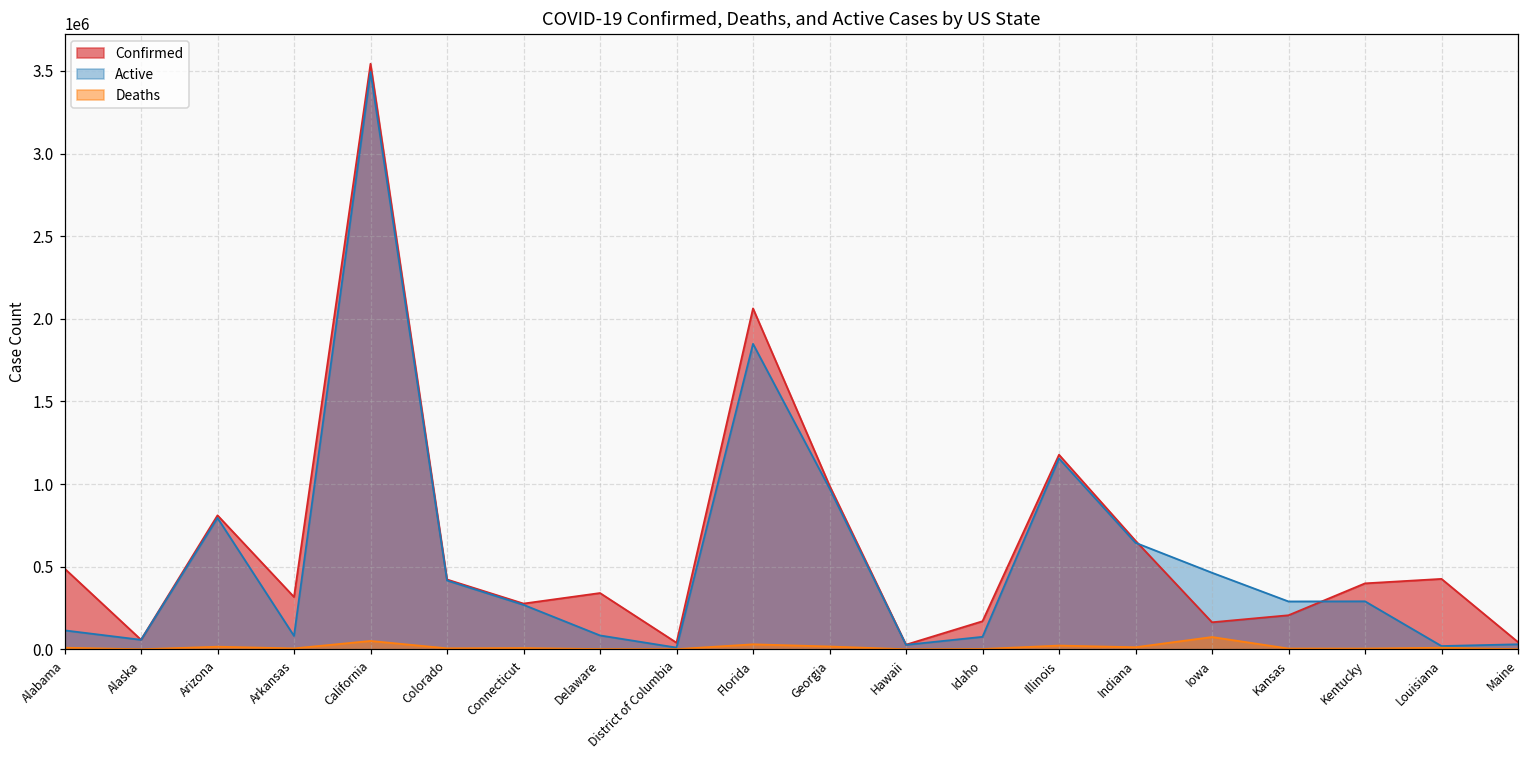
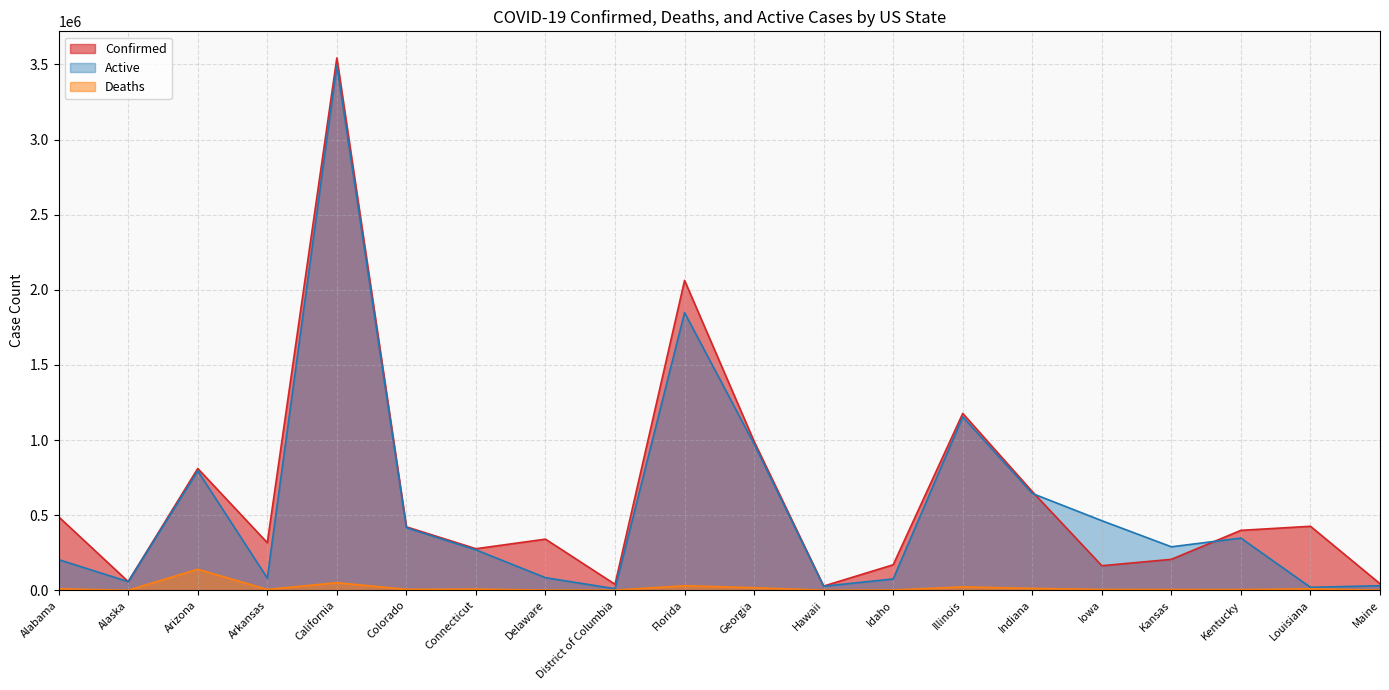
Active, Alabama: 110000 -> 200000
Deaths, Arizona: 20000 -> 140000
Deaths, Iowa: 70000 -> 10000
Active, Kentucky: 290000 -> 350000
